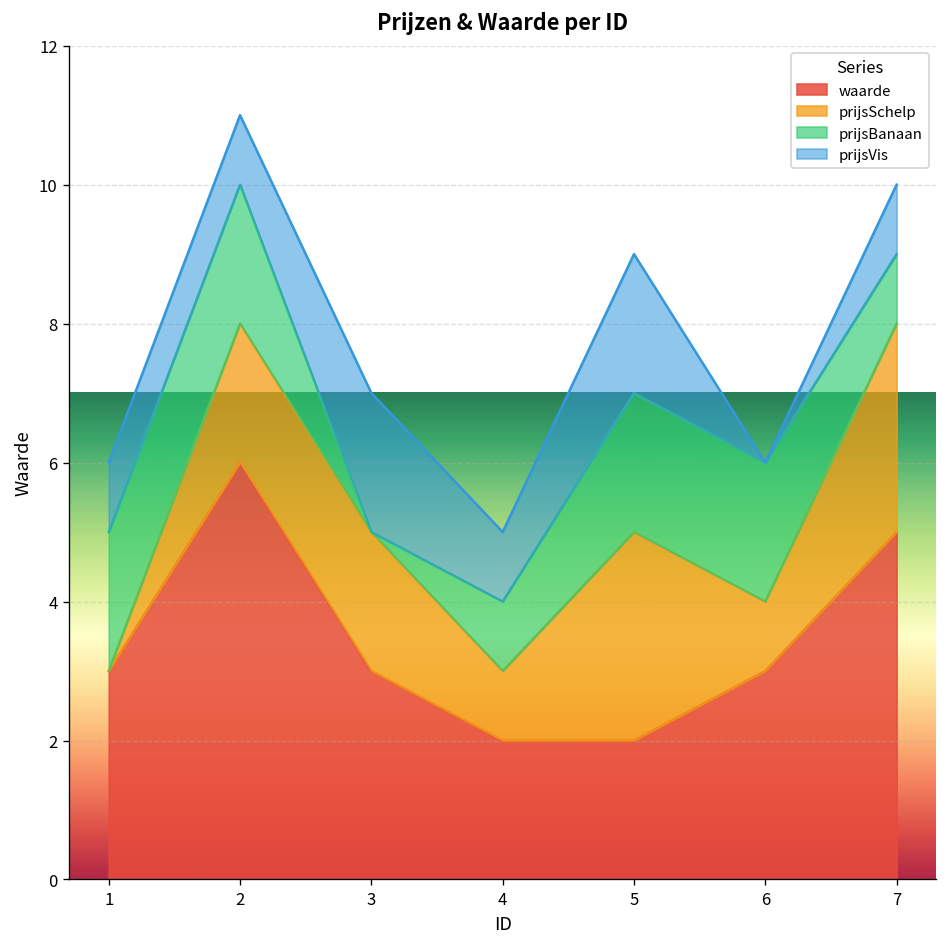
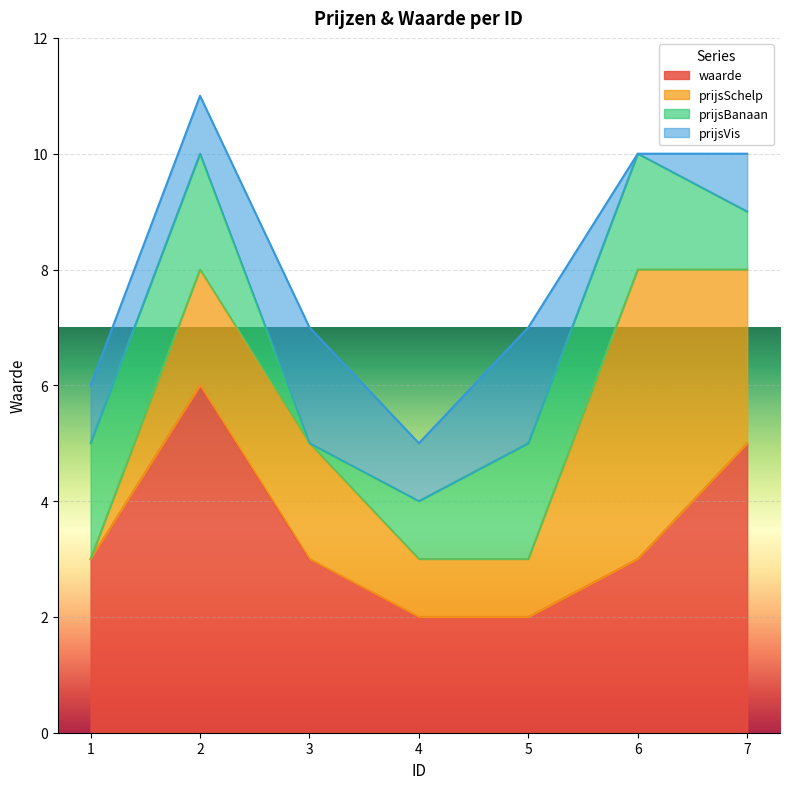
prijsSchelp, 5: 3 -> 1
prijsSchelp, 6: 1 -> 5
